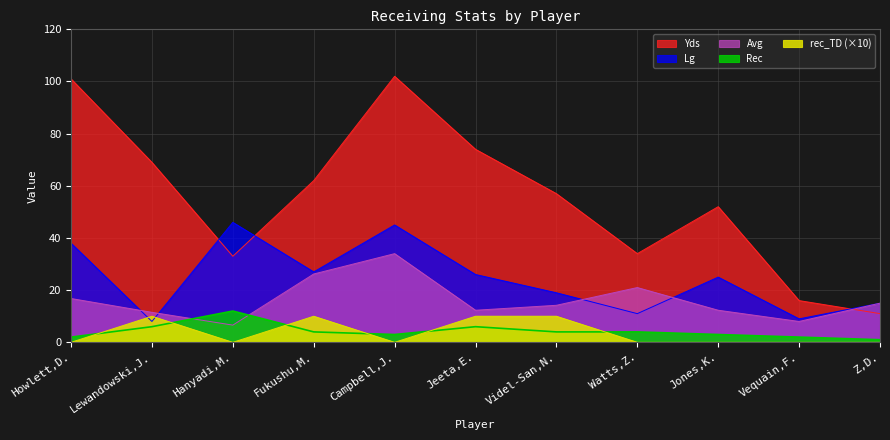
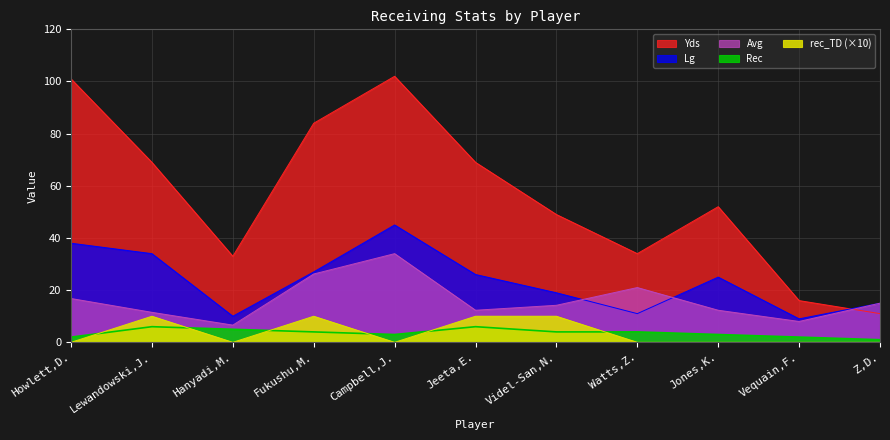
Lg, Lewandowski,J.: 8 -> 34
Lg, Hanyadi,M.: 46 -> 10
Rec, Hanyadi,M.: 12 -> 5
Yds, Fukushu,M.: 62 -> 84
Yds, Jeeta,E.: 74 -> 69
Yds, Videl-San,N.: 57 -> 49
